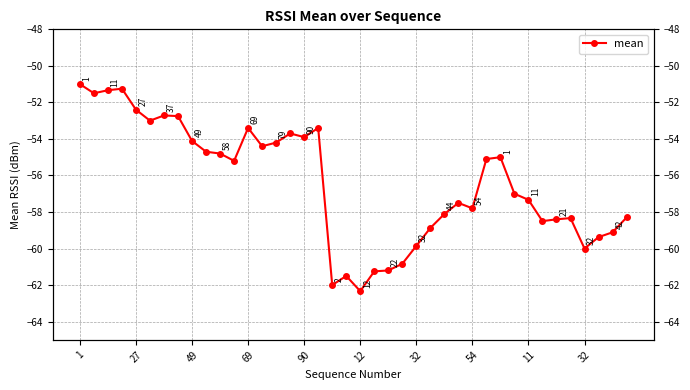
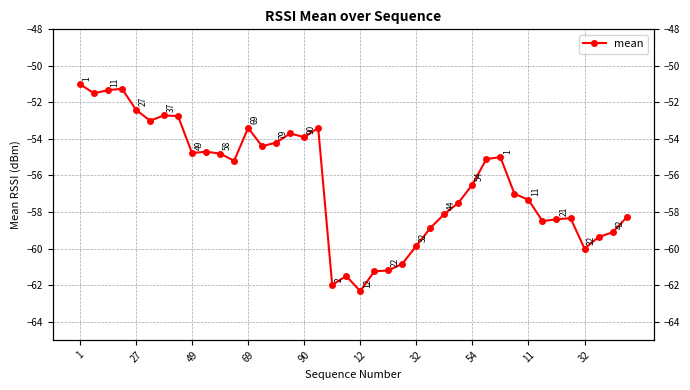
49: -54.1 -> -54.8
54: -57.8 -> -56.5
